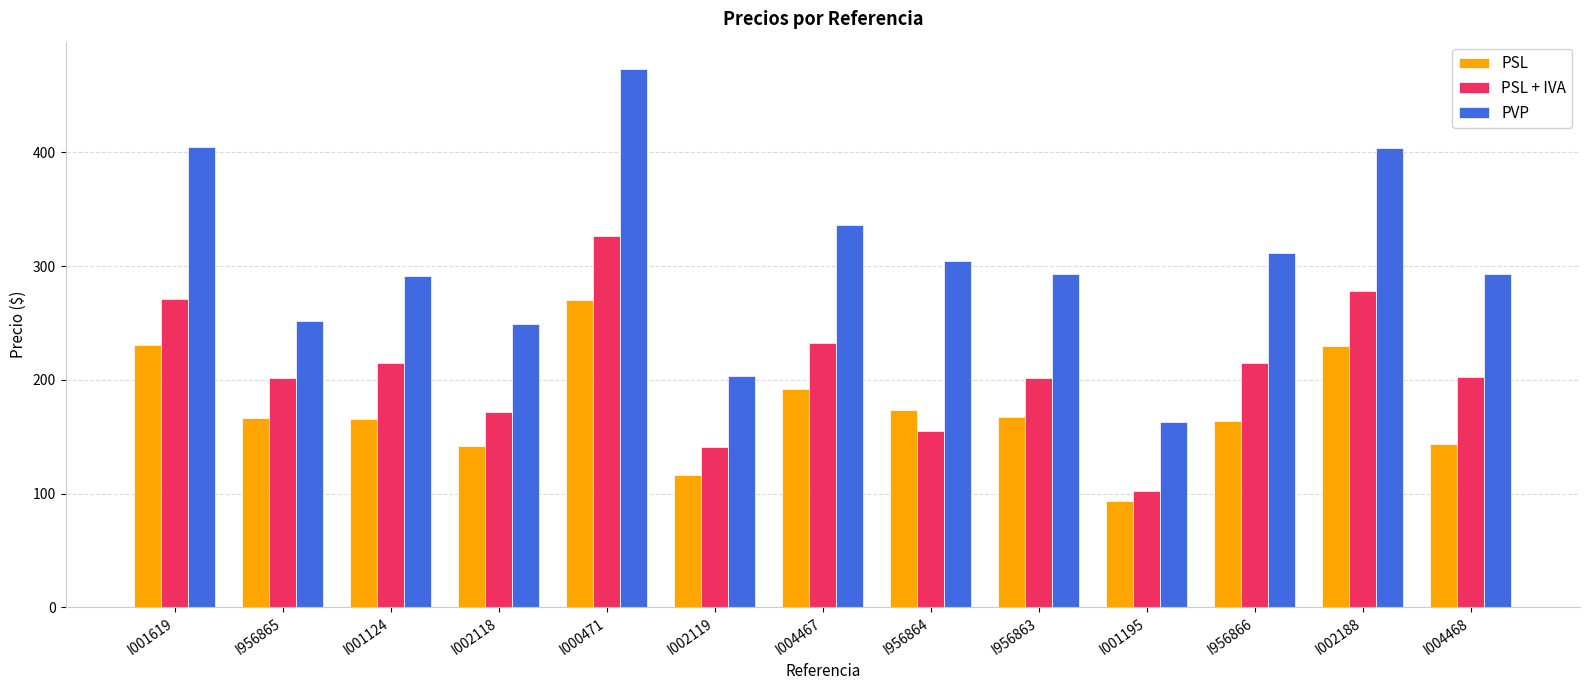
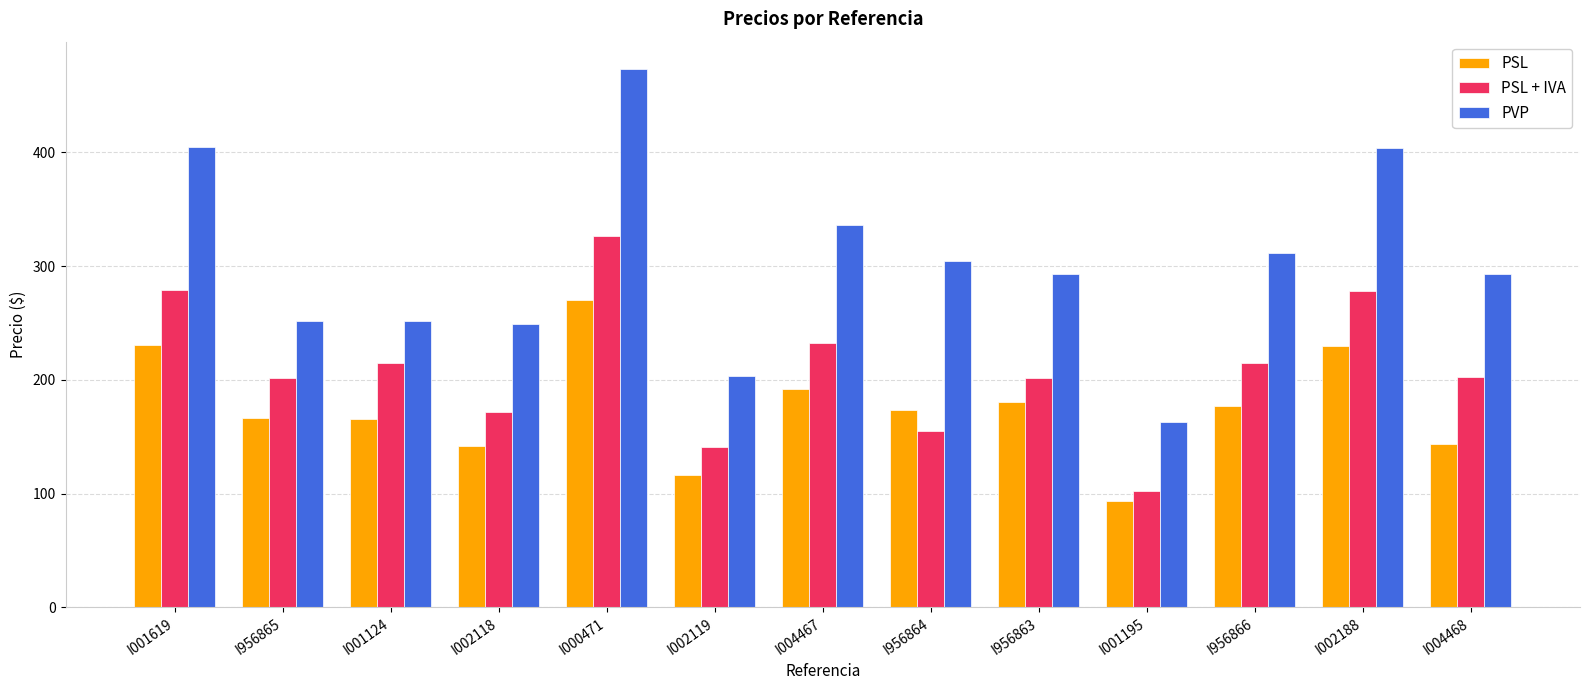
PSL + IVA, I001619: 271 -> 279
PVP, I001124: 291 -> 252
PSL, I956863: 167 -> 180
PSL, I956866: 164 -> 177
